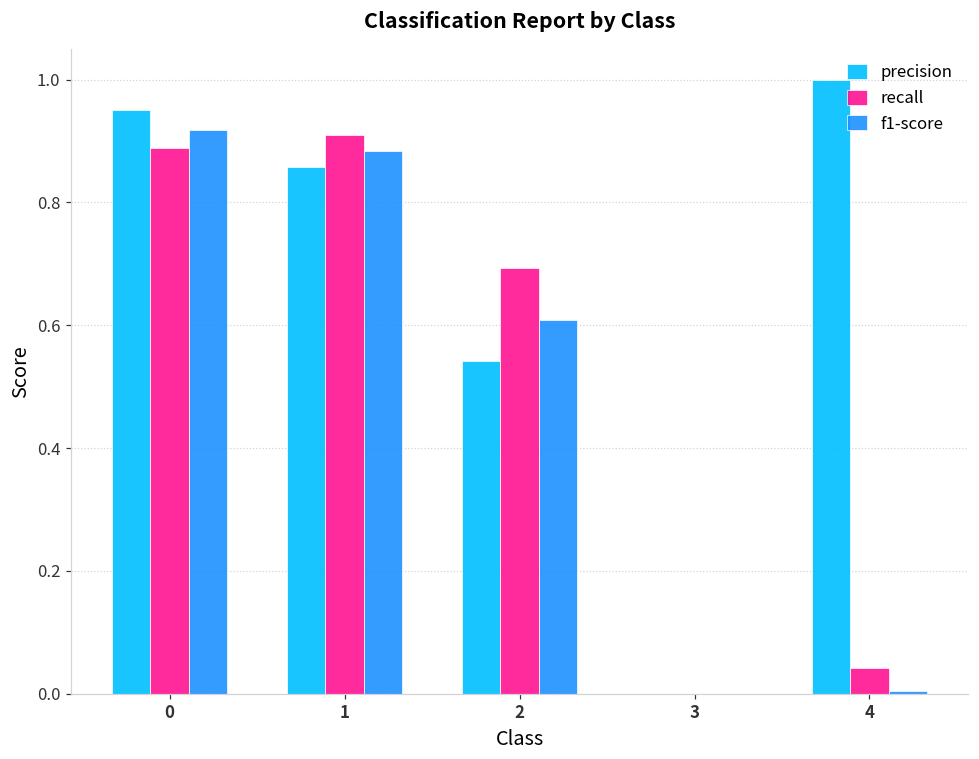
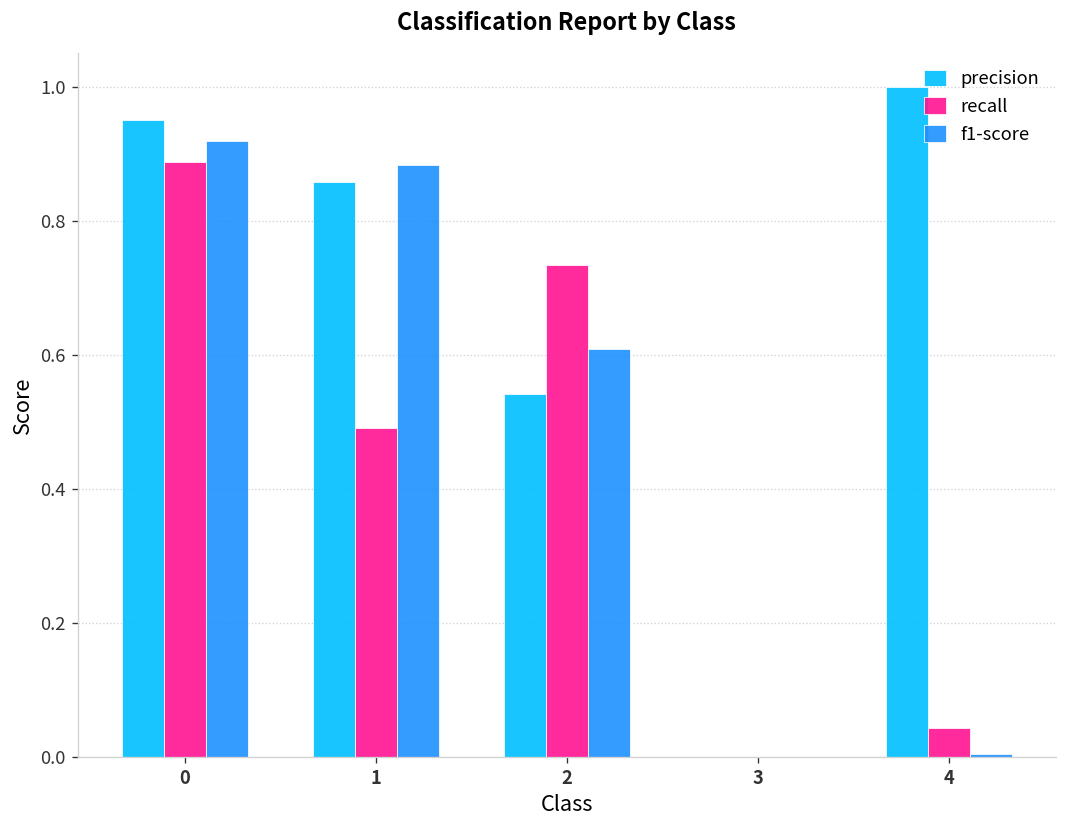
recall, 1: 0.91 -> 0.49
recall, 2: 0.69 -> 0.73
